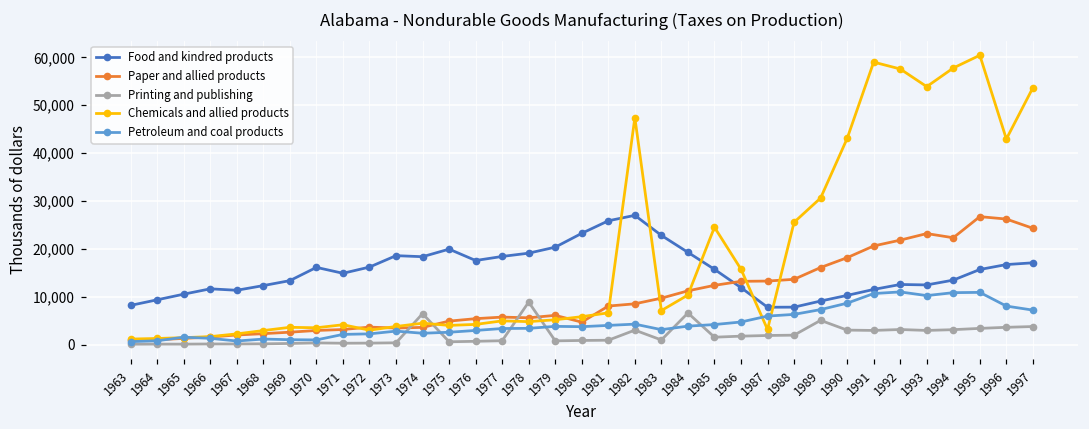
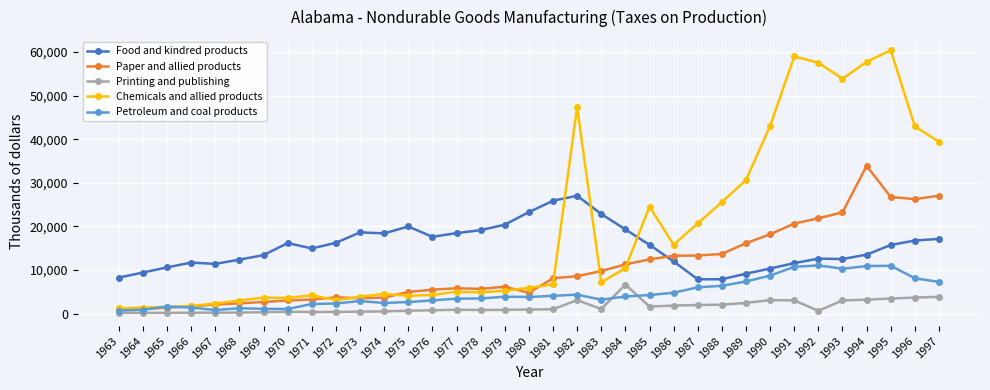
Printing and publishing, 1974: 7,000 -> 1,000
Printing and publishing, 1978: 9,000 -> 1,000
Chemicals and allied products, 1987: 3,000 -> 21,000
Printing and publishing, 1989: 5,000 -> 2,000
Printing and publishing, 1992: 3,000 -> 1,000
Paper and allied products, 1994: 22,000 -> 34,000
Paper and allied products, 1997: 24,000 -> 27,000
Chemicals and allied products, 1997: 54,000 -> 39,000
